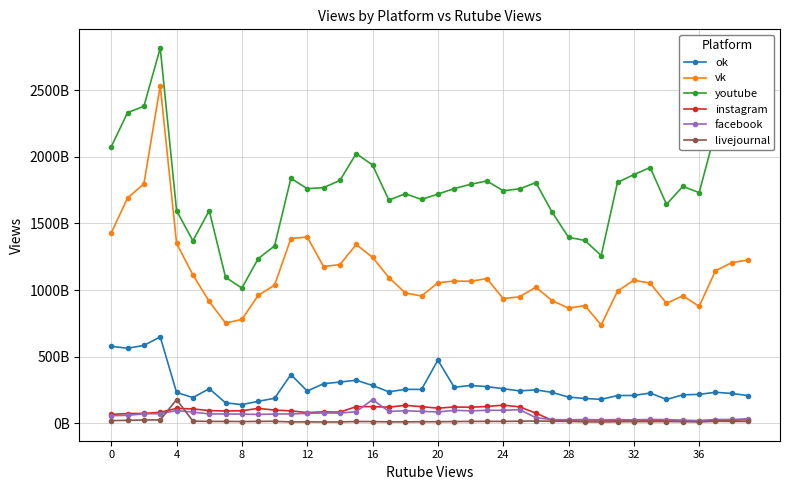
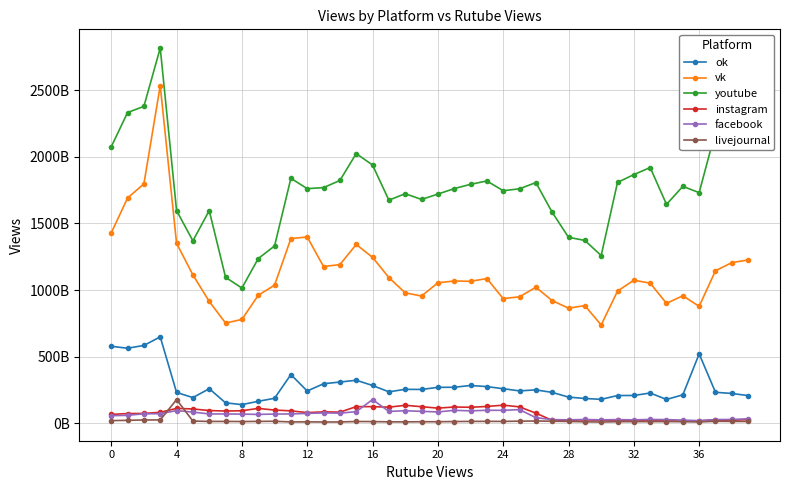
ok, 20: 470000000000 -> 270000000000
ok, 36: 220000000000 -> 520000000000
